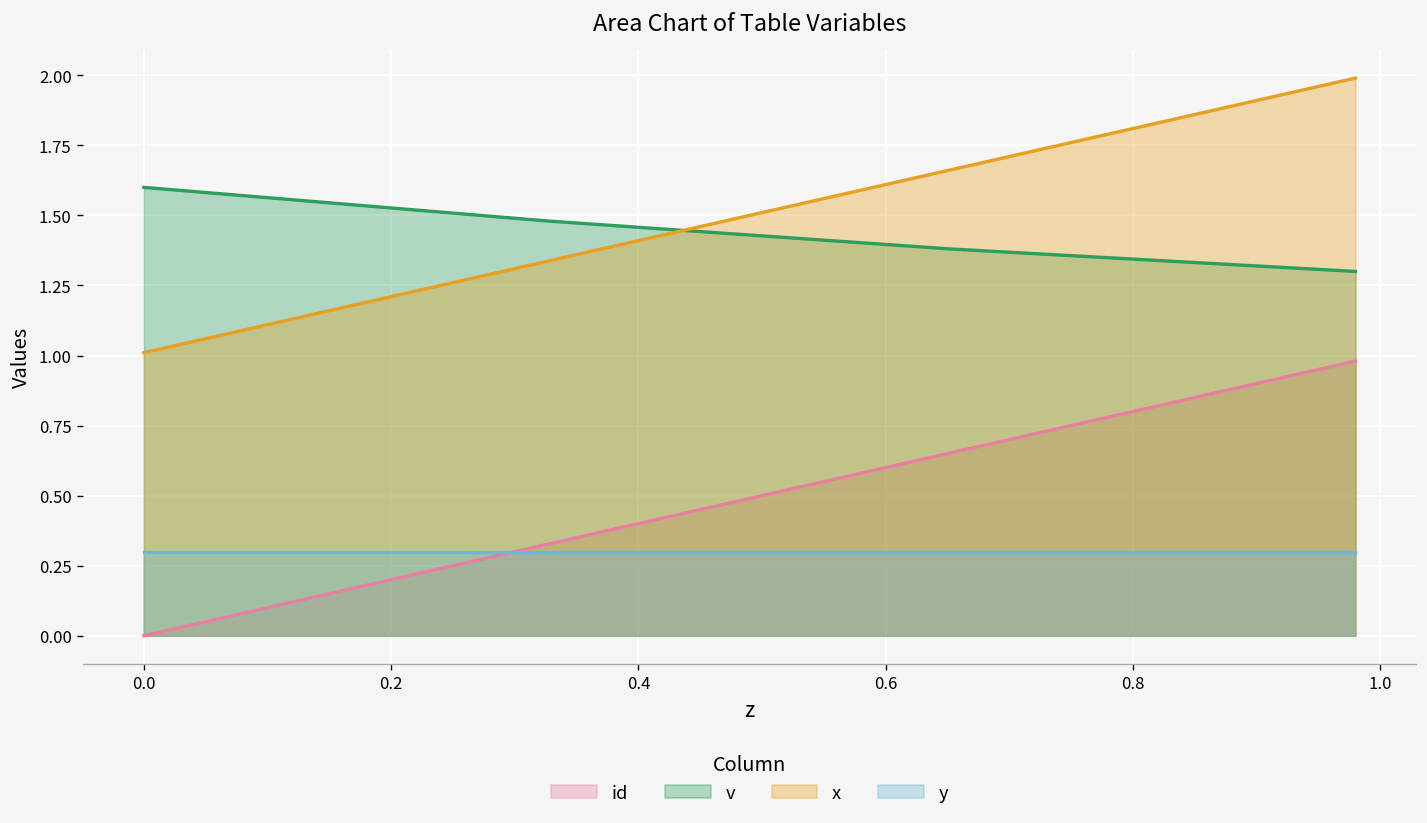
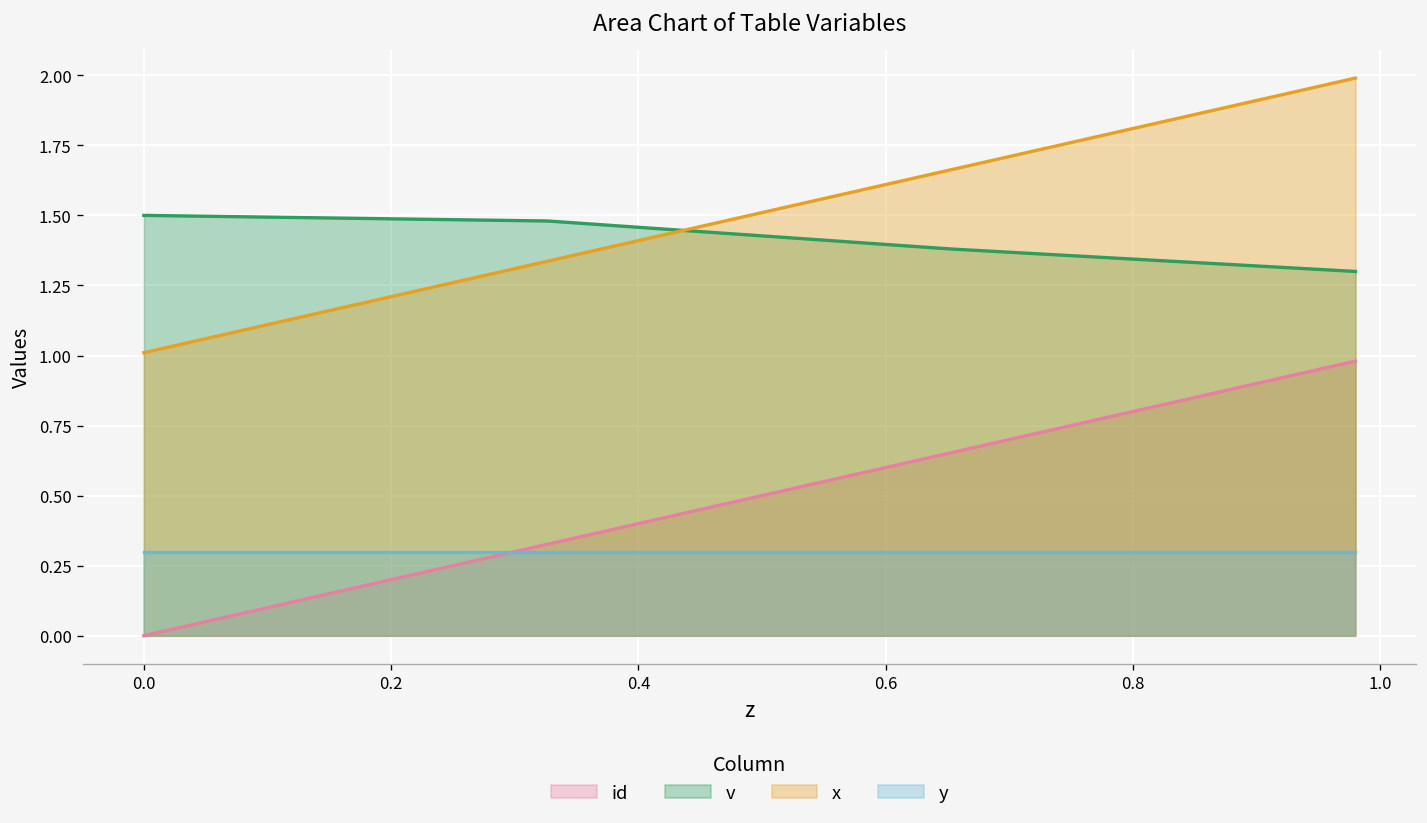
v, 0.0: 1.6 -> 1.5
